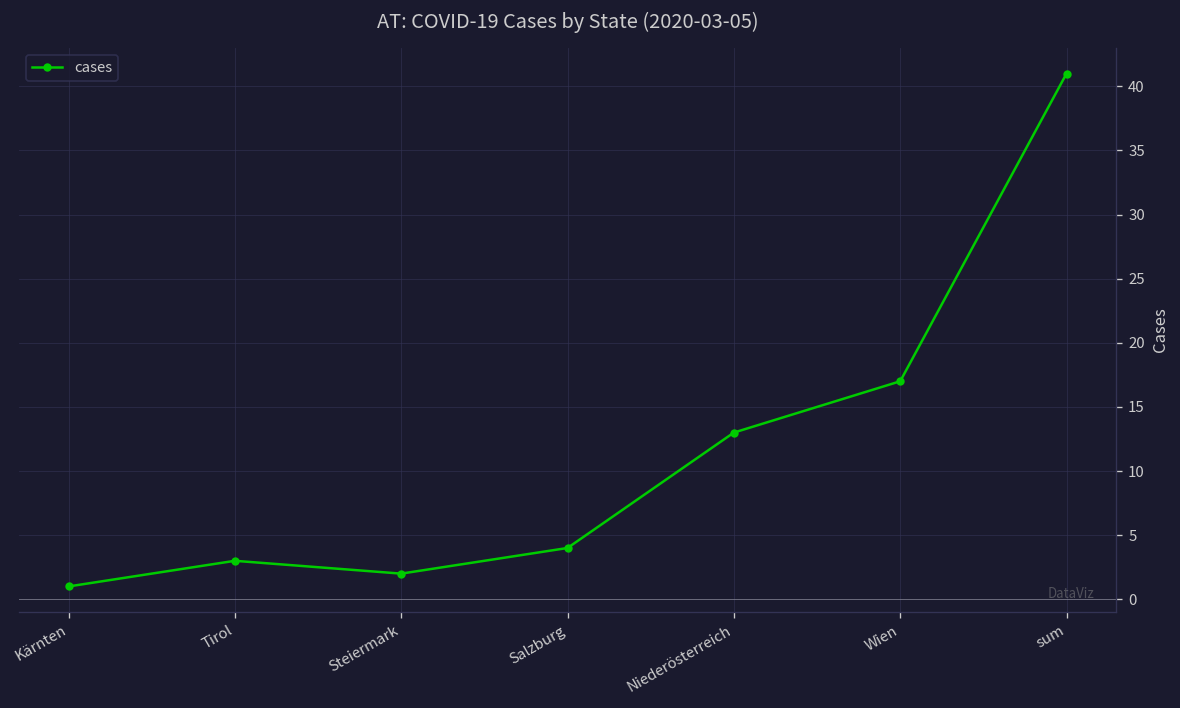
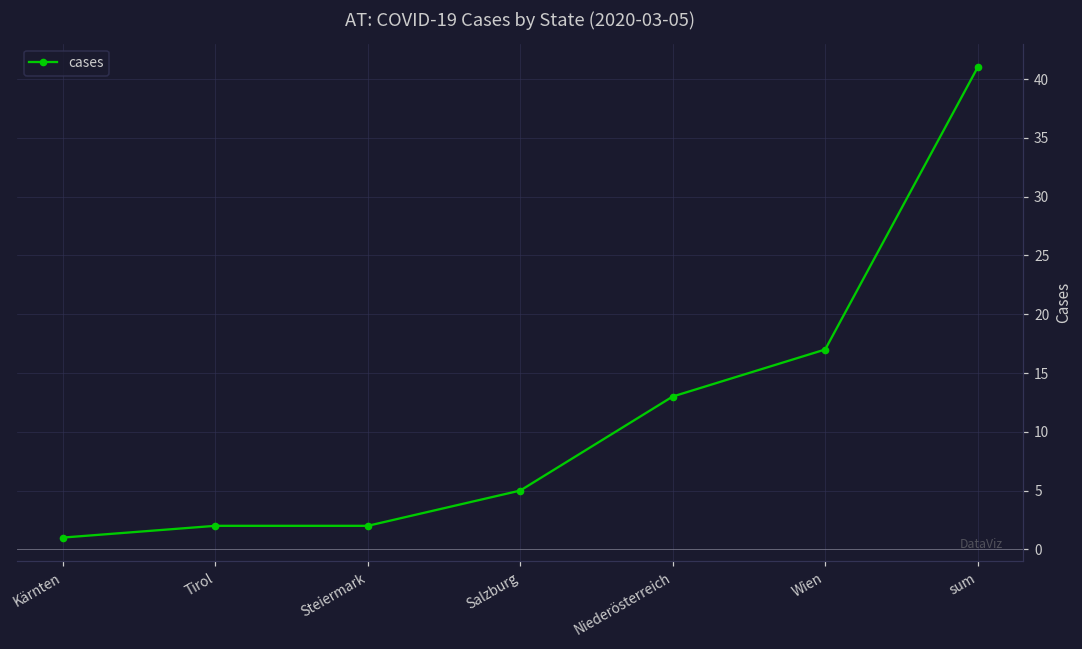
Tirol: 3 -> 2
Salzburg: 4 -> 5
